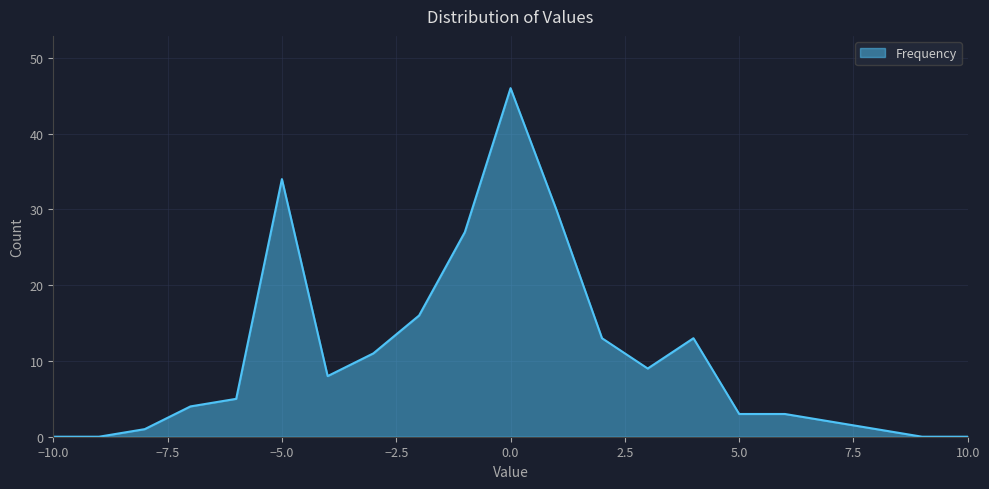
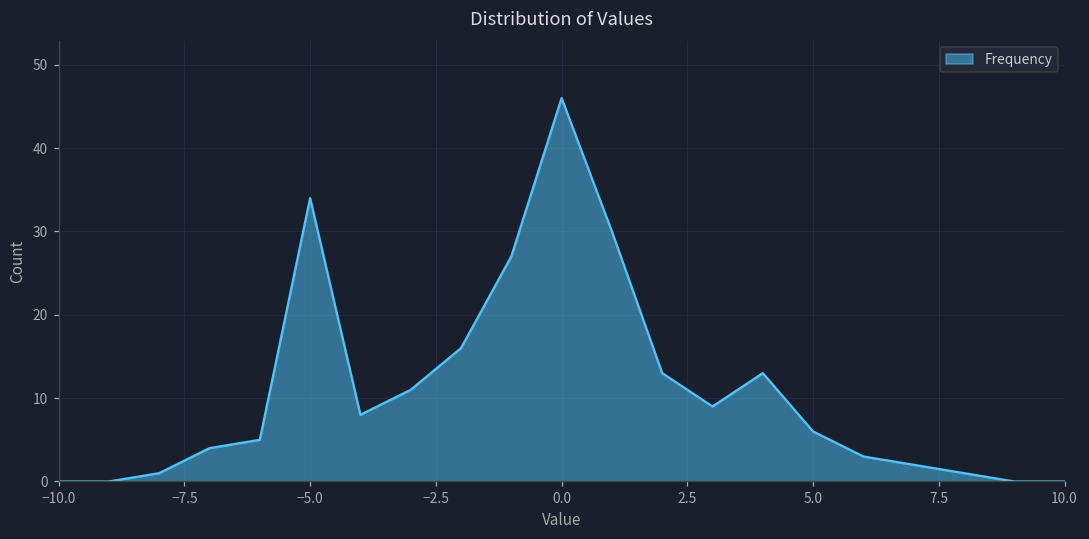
5.0: 3 -> 6
